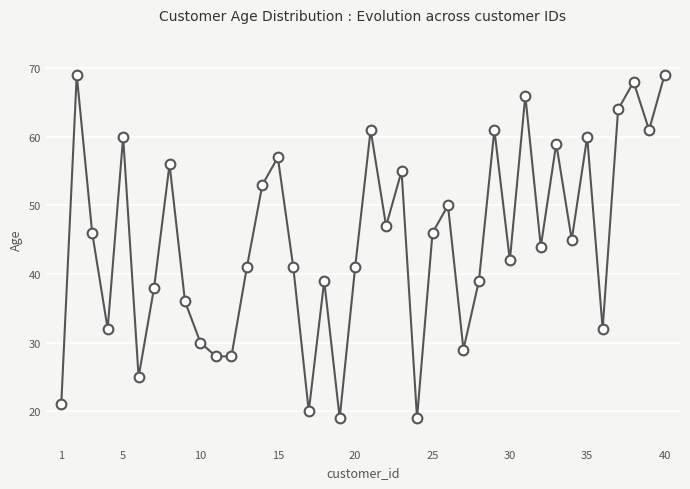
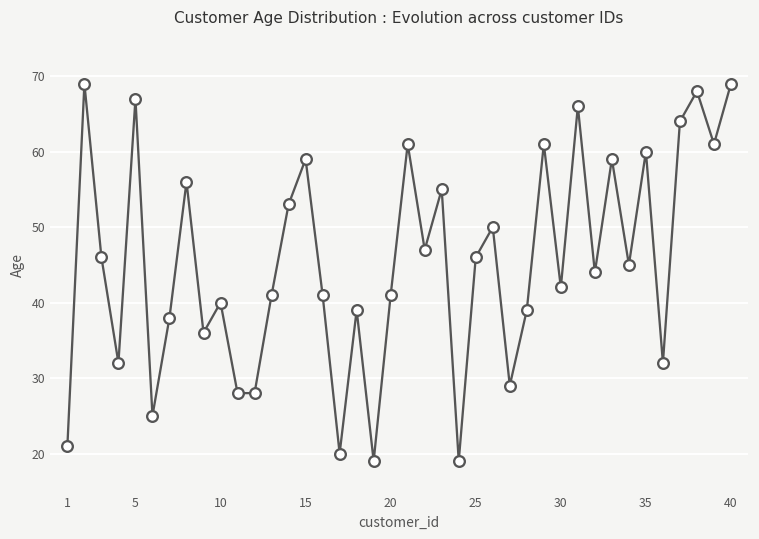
5: 60 -> 67
10: 30 -> 40
15: 57 -> 59
